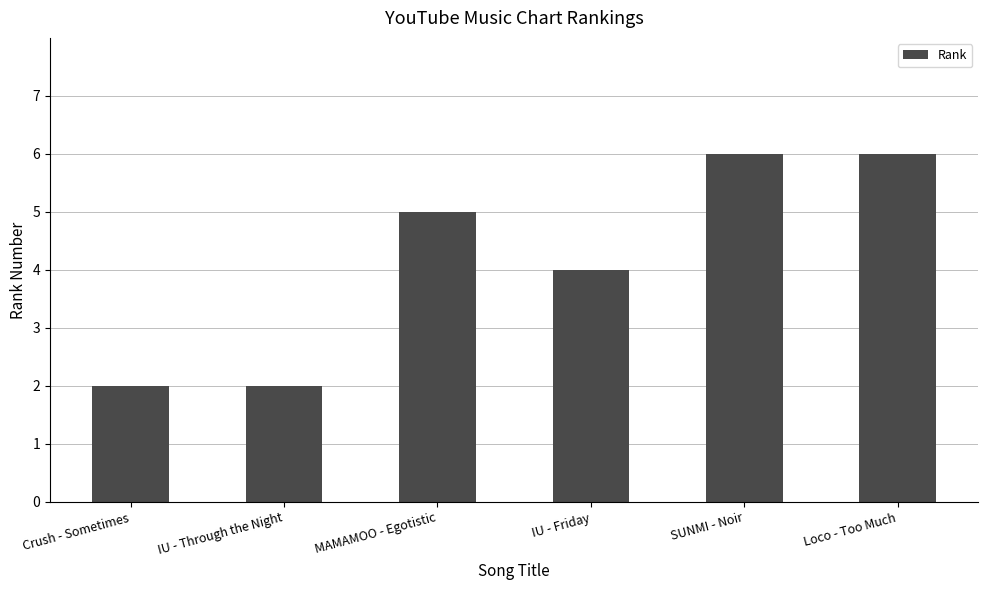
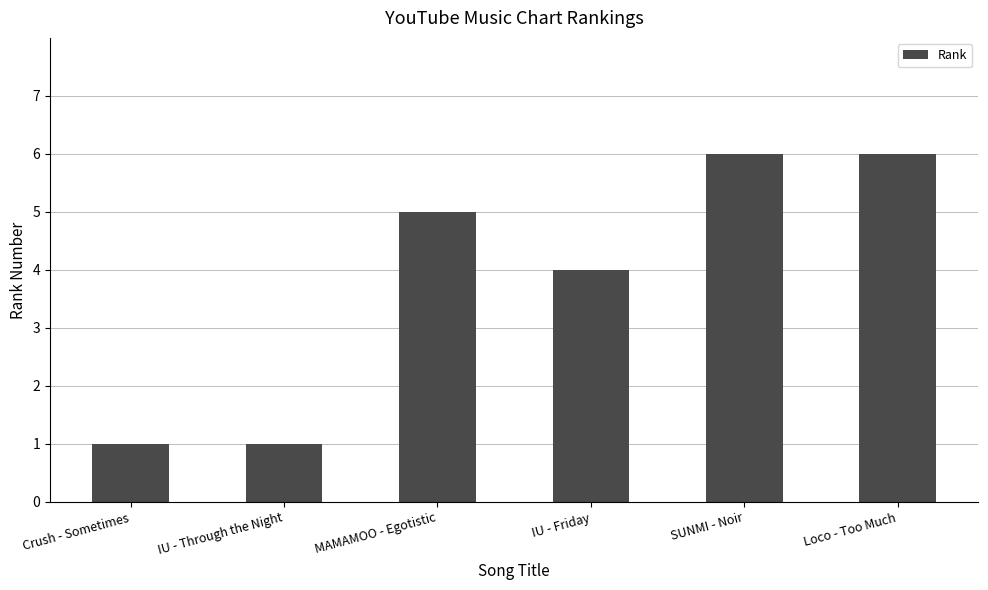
Crush - Sometimes: 2 -> 1
IU - Through the Night: 2 -> 1
